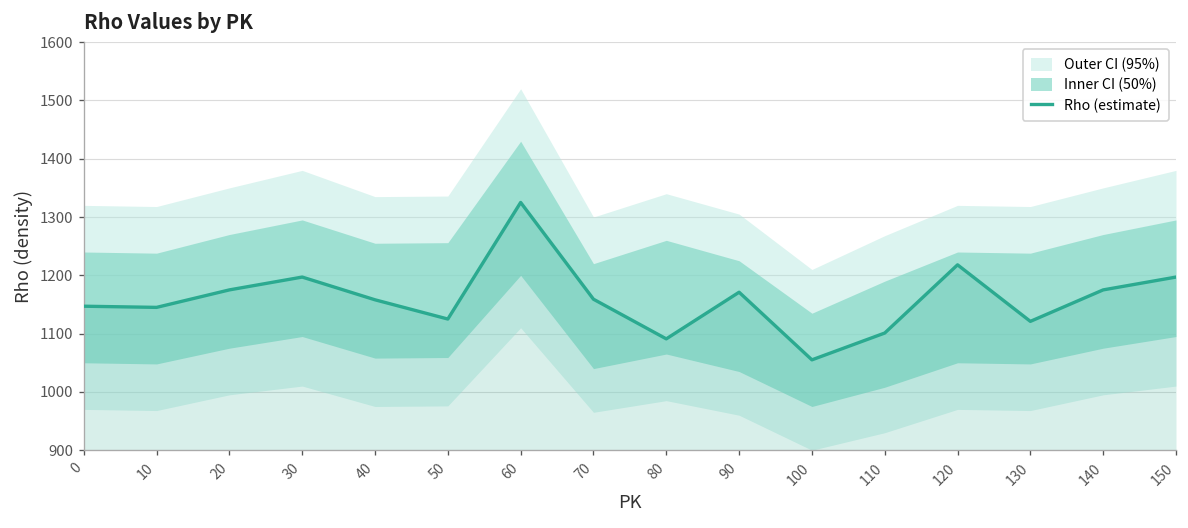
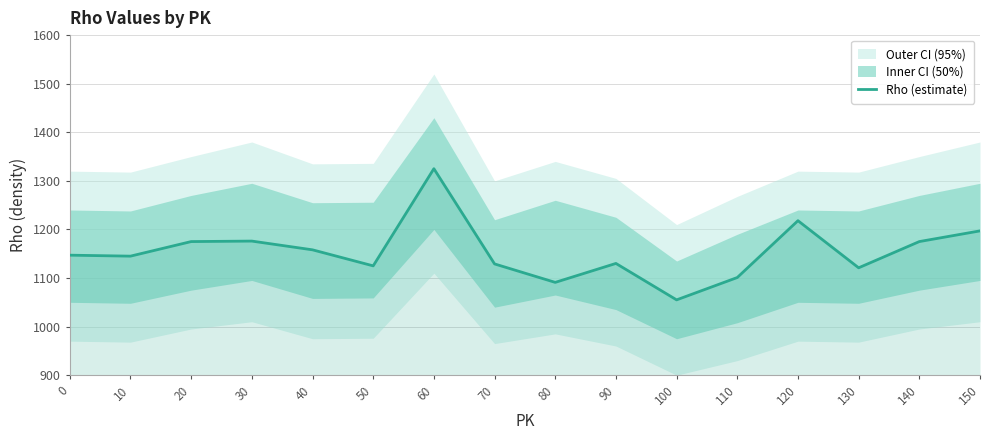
Rho (estimate), 30: 1200 -> 1180
Rho (estimate), 70: 1160 -> 1130
Rho (estimate), 90: 1170 -> 1130
